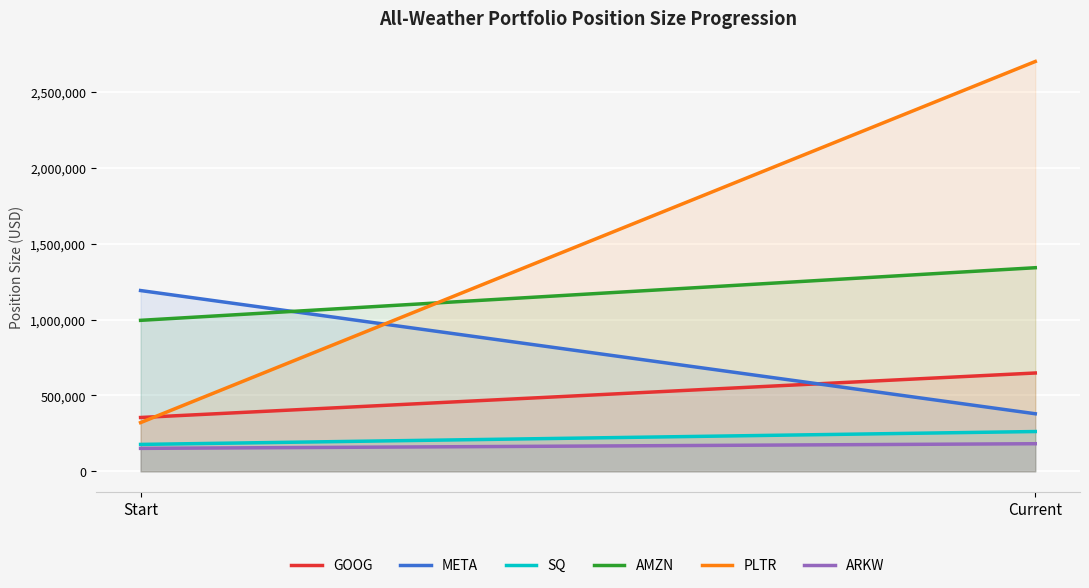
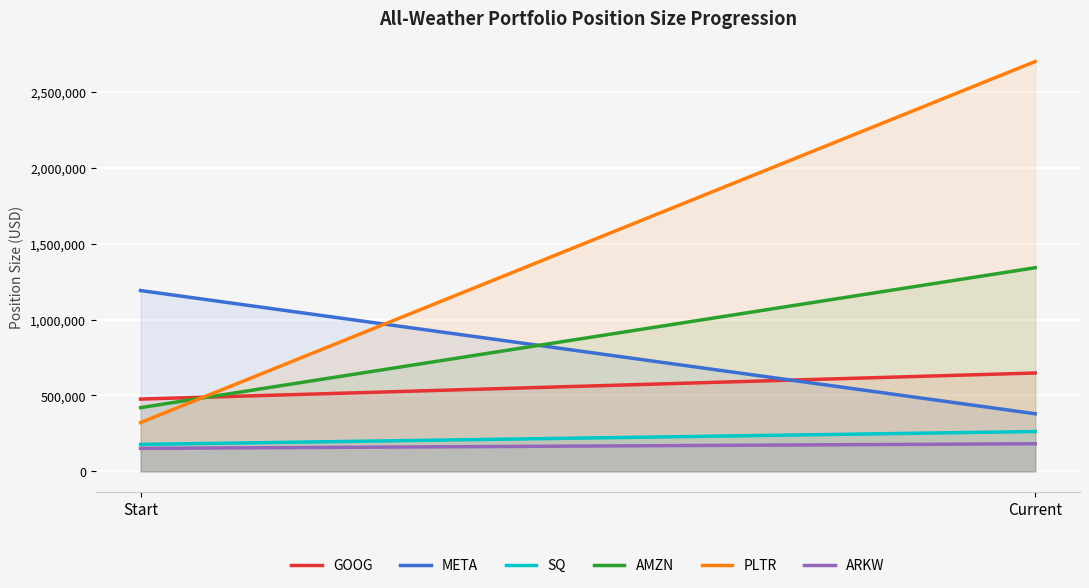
GOOG, Start: 350,000 -> 480,000
AMZN, Start: 1,000,000 -> 420,000
